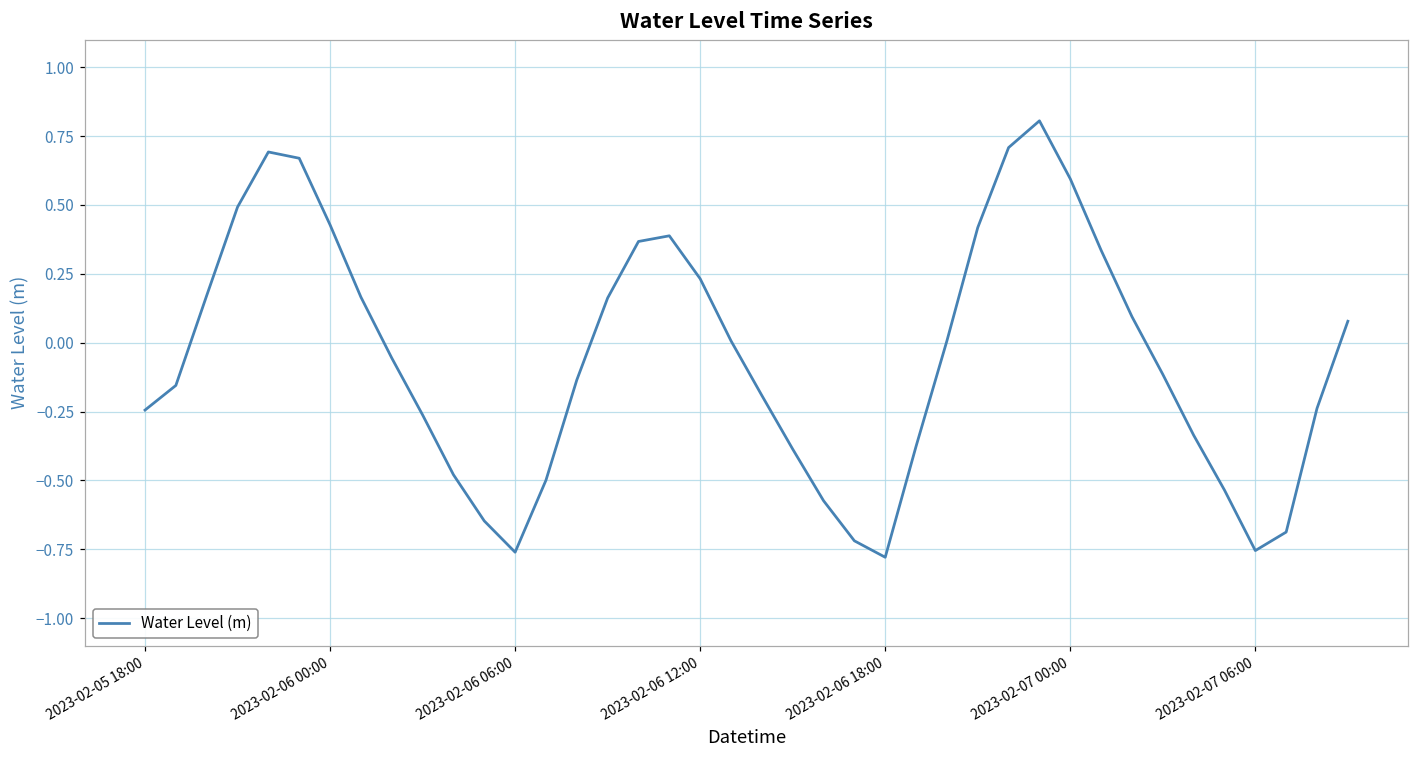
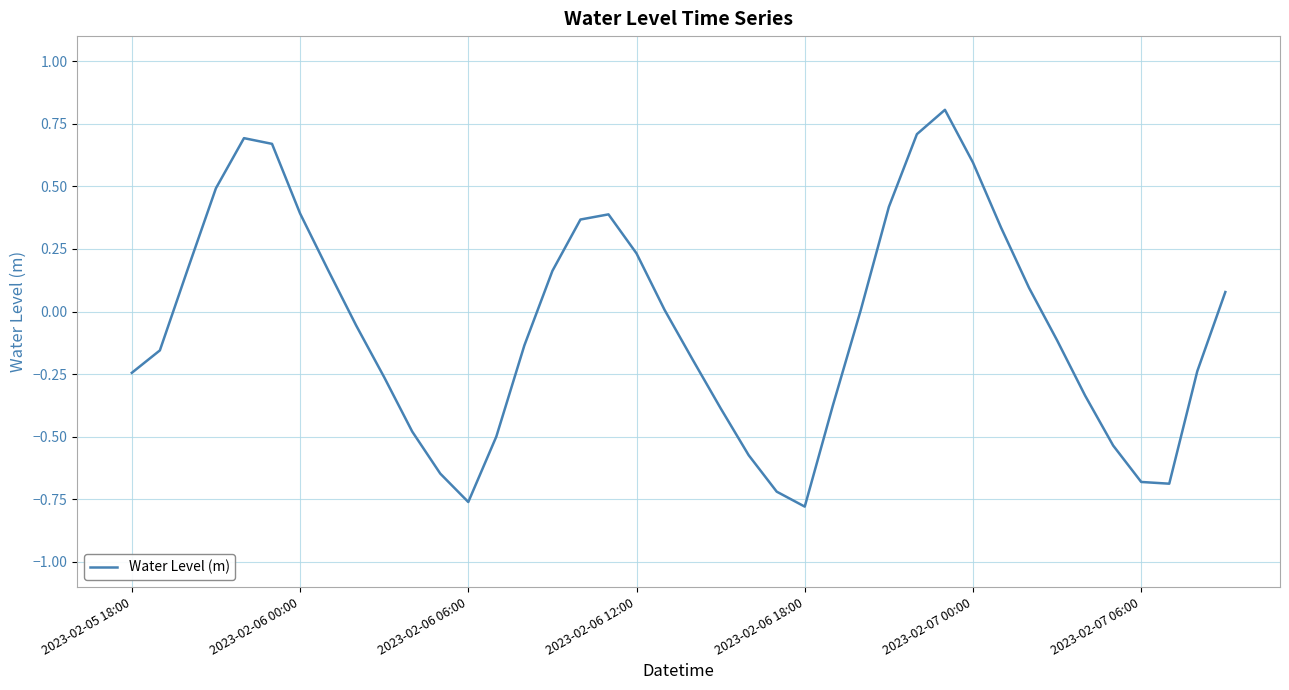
2023-02-06 00:00: 0.43 -> 0.39
2023-02-07 06:00: -0.75 -> -0.68
